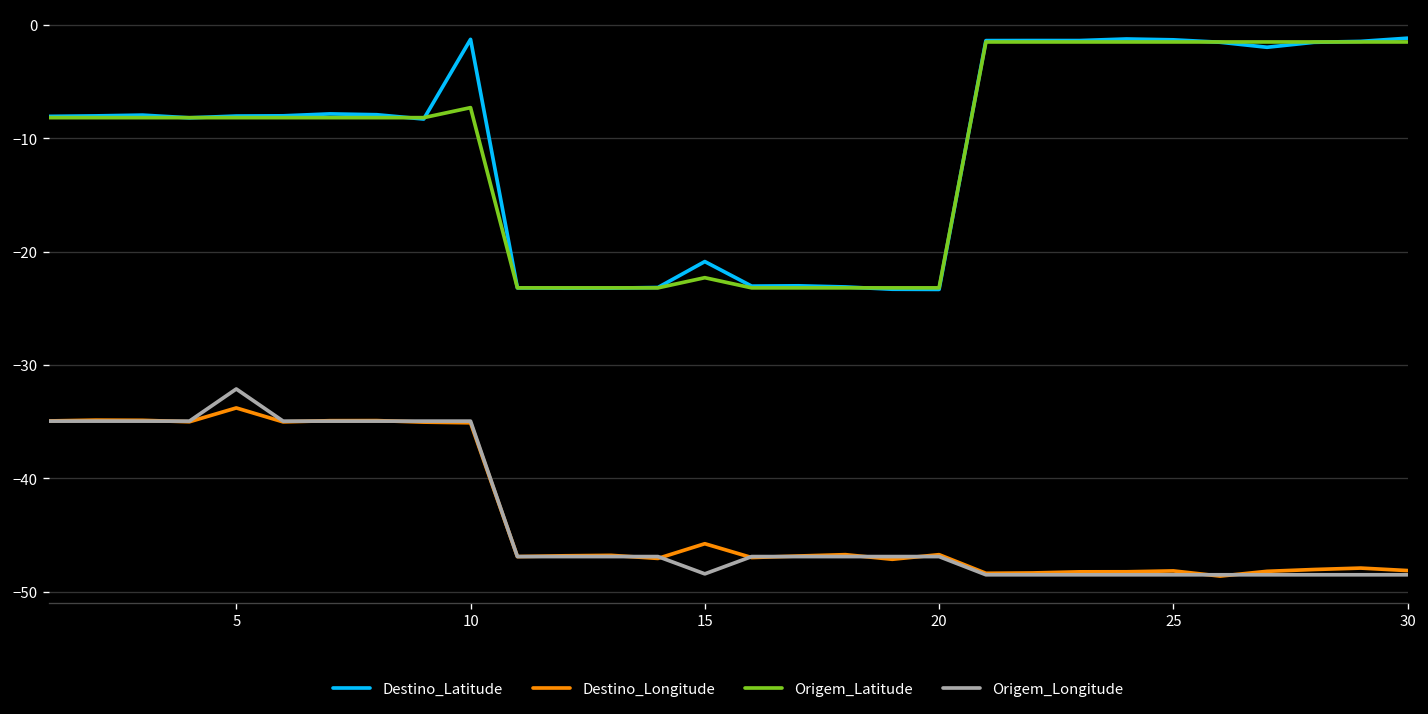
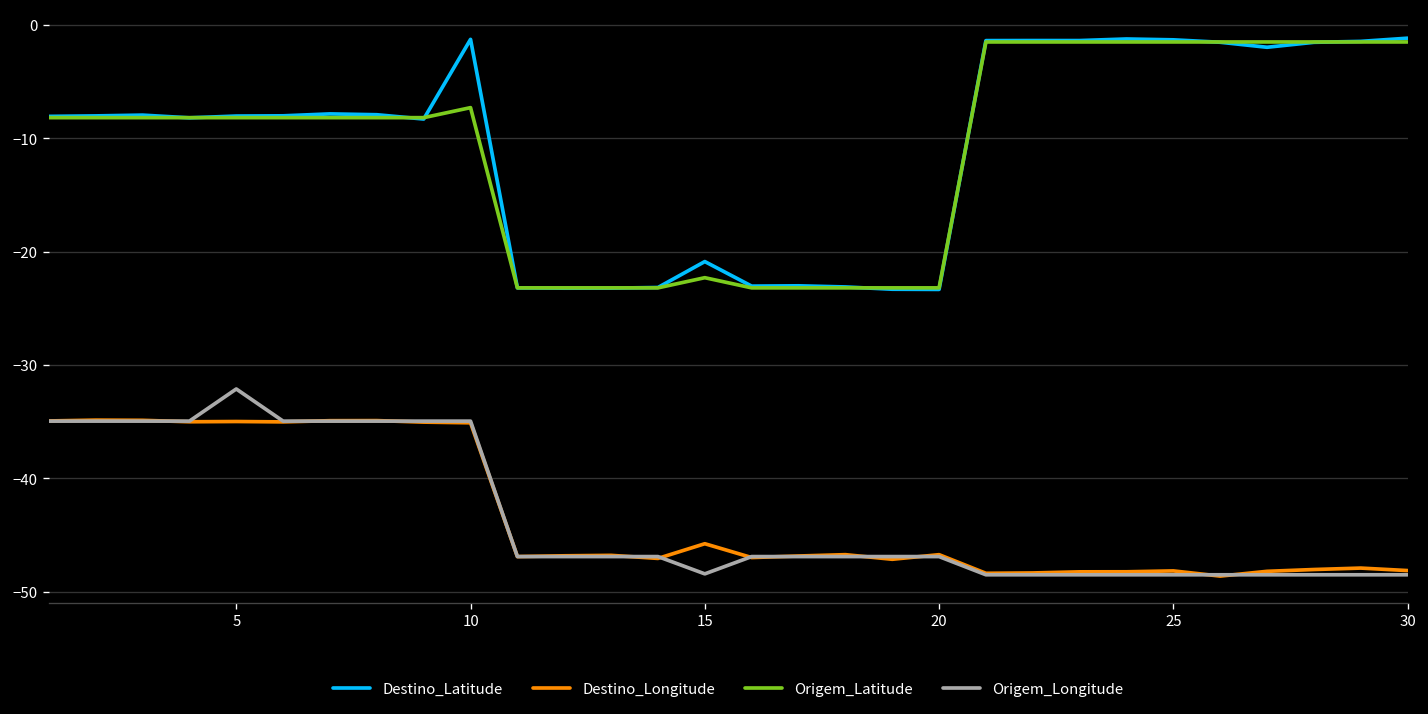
Destino_Longitude, 5: -34 -> -35
